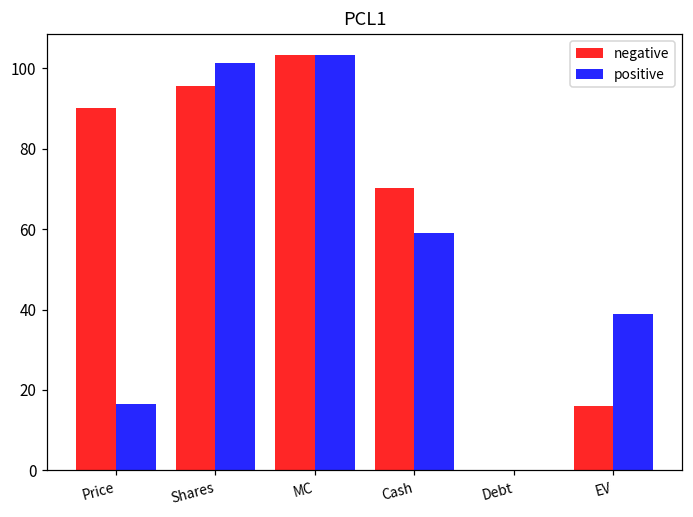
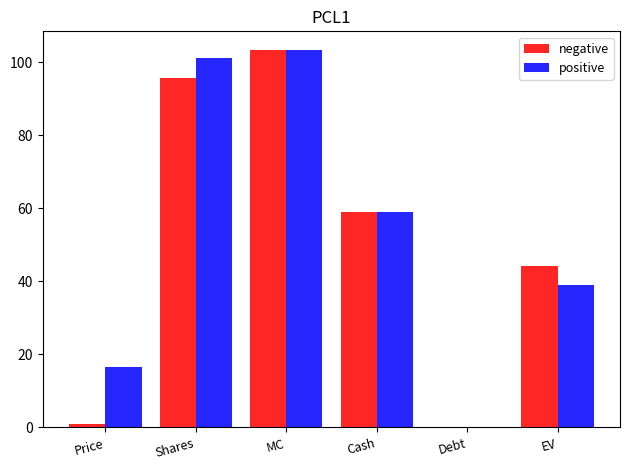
negative, Price: 90 -> 1
negative, Cash: 70 -> 59
negative, EV: 16 -> 44
